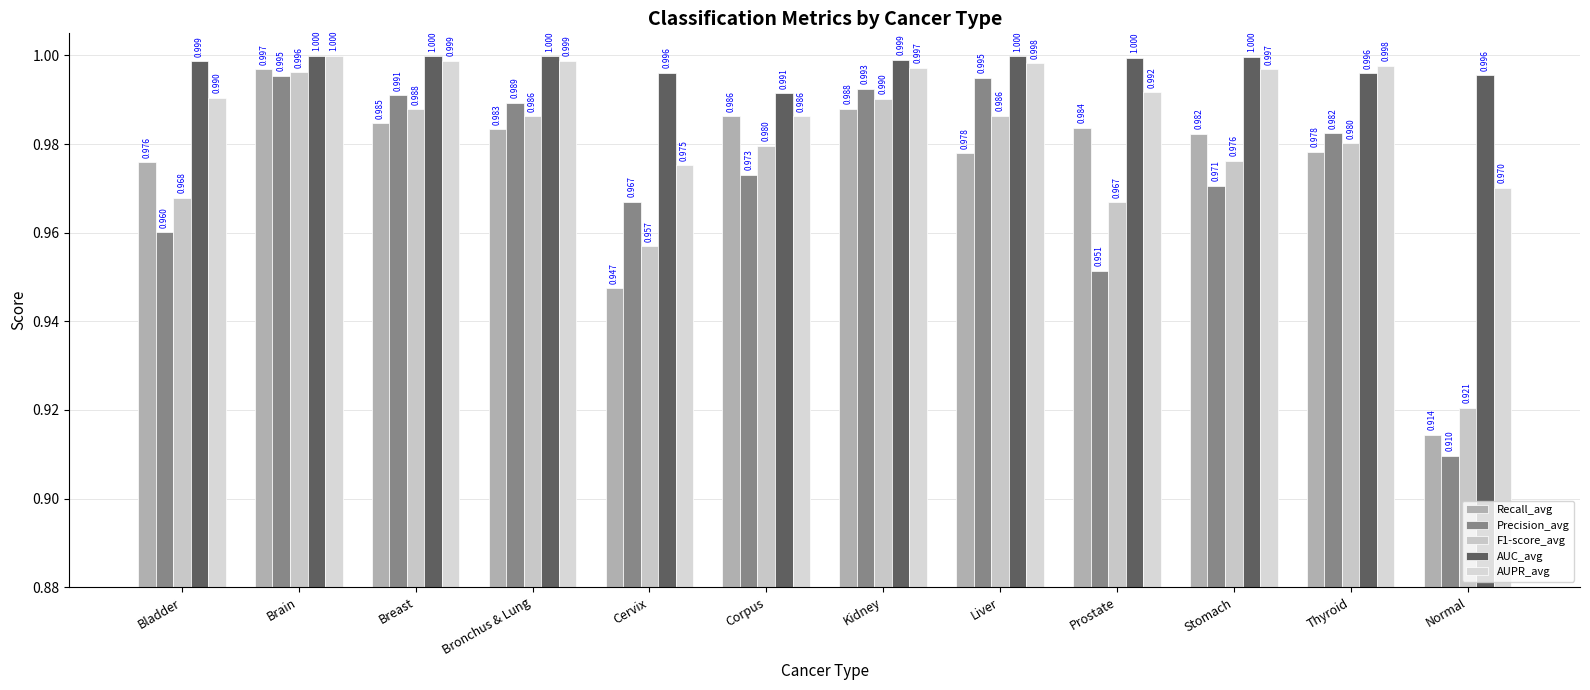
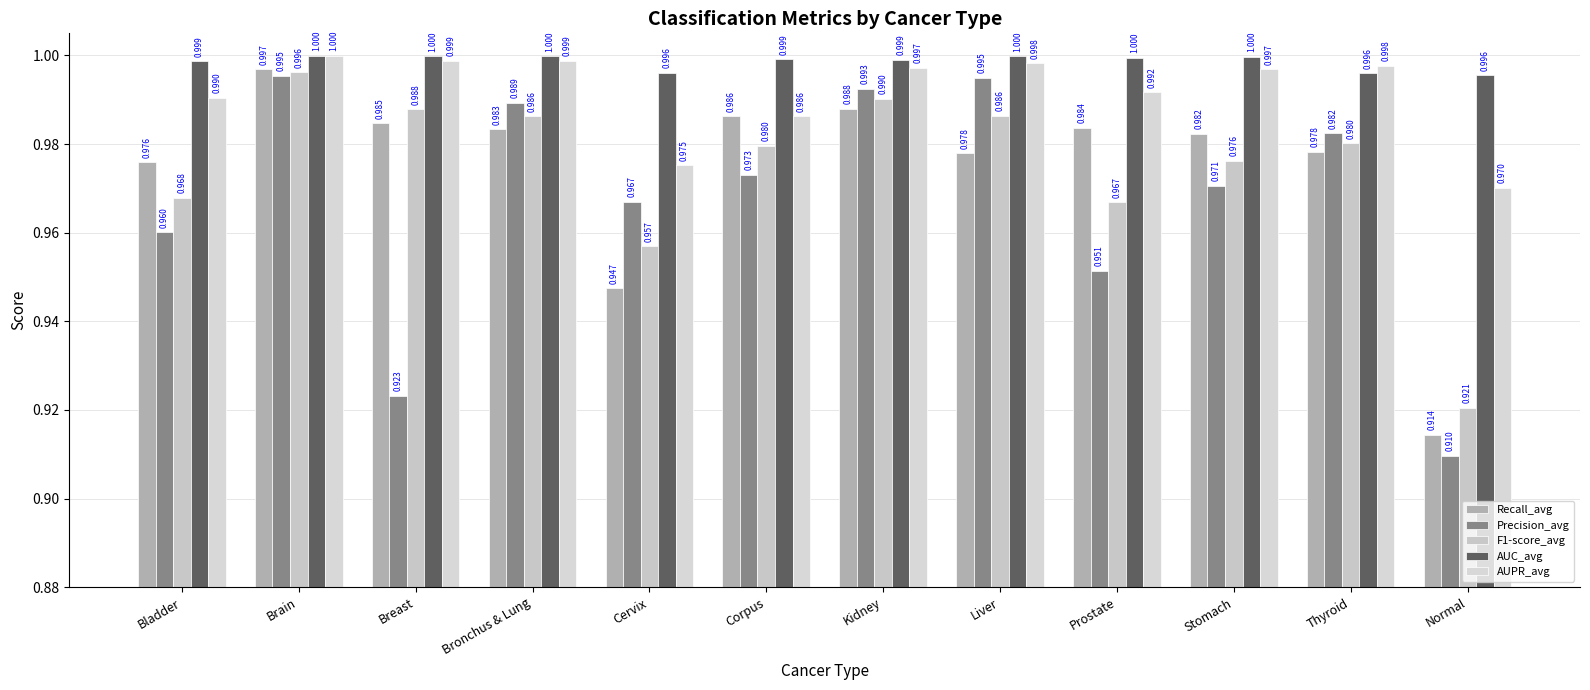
Precision_avg, Breast: 0.991 -> 0.923
AUC_avg, Corpus: 0.991 -> 0.999
